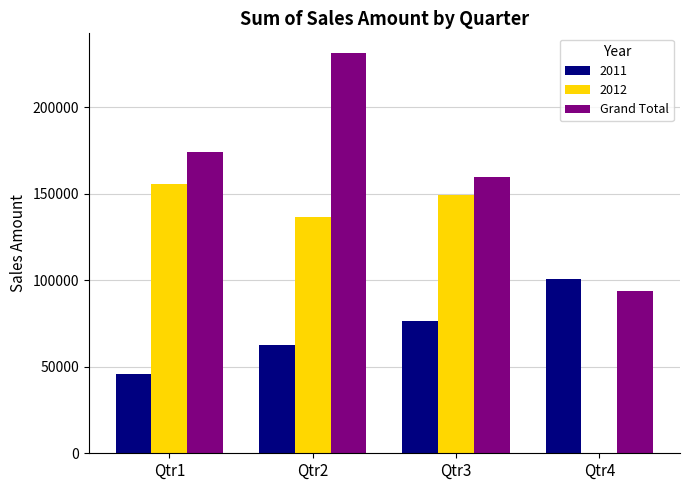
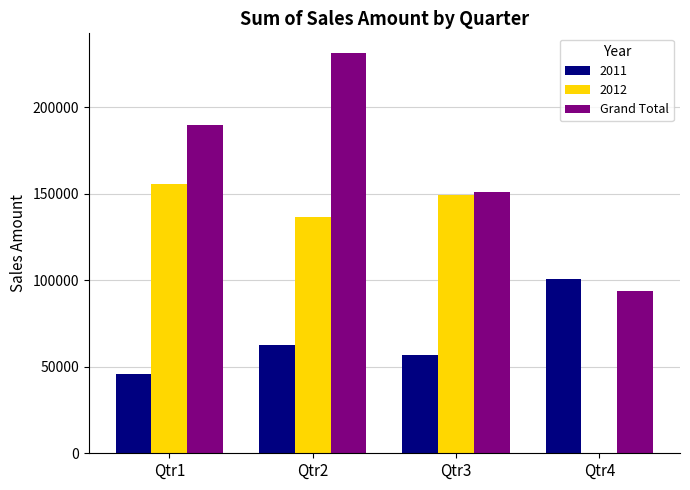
Grand Total, Qtr1: 174000 -> 190000
2011, Qtr3: 77000 -> 57000
Grand Total, Qtr3: 160000 -> 151000
